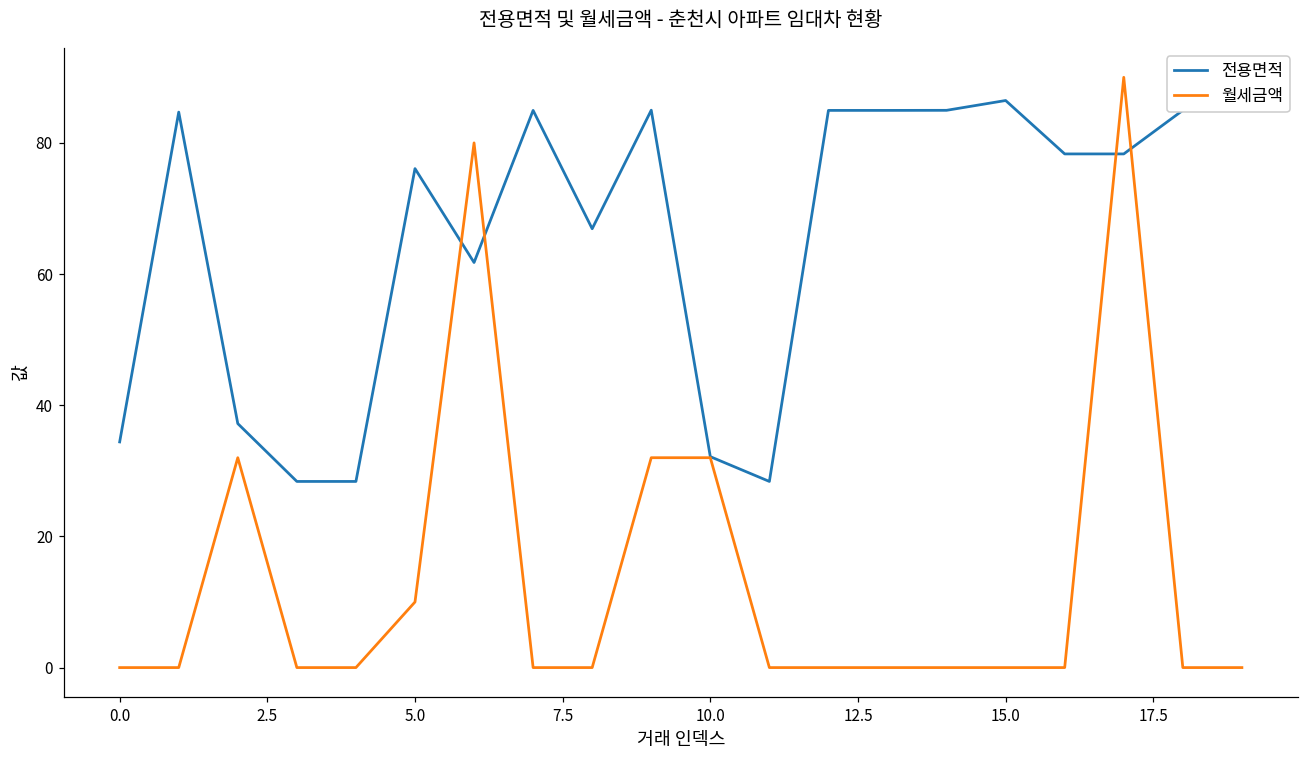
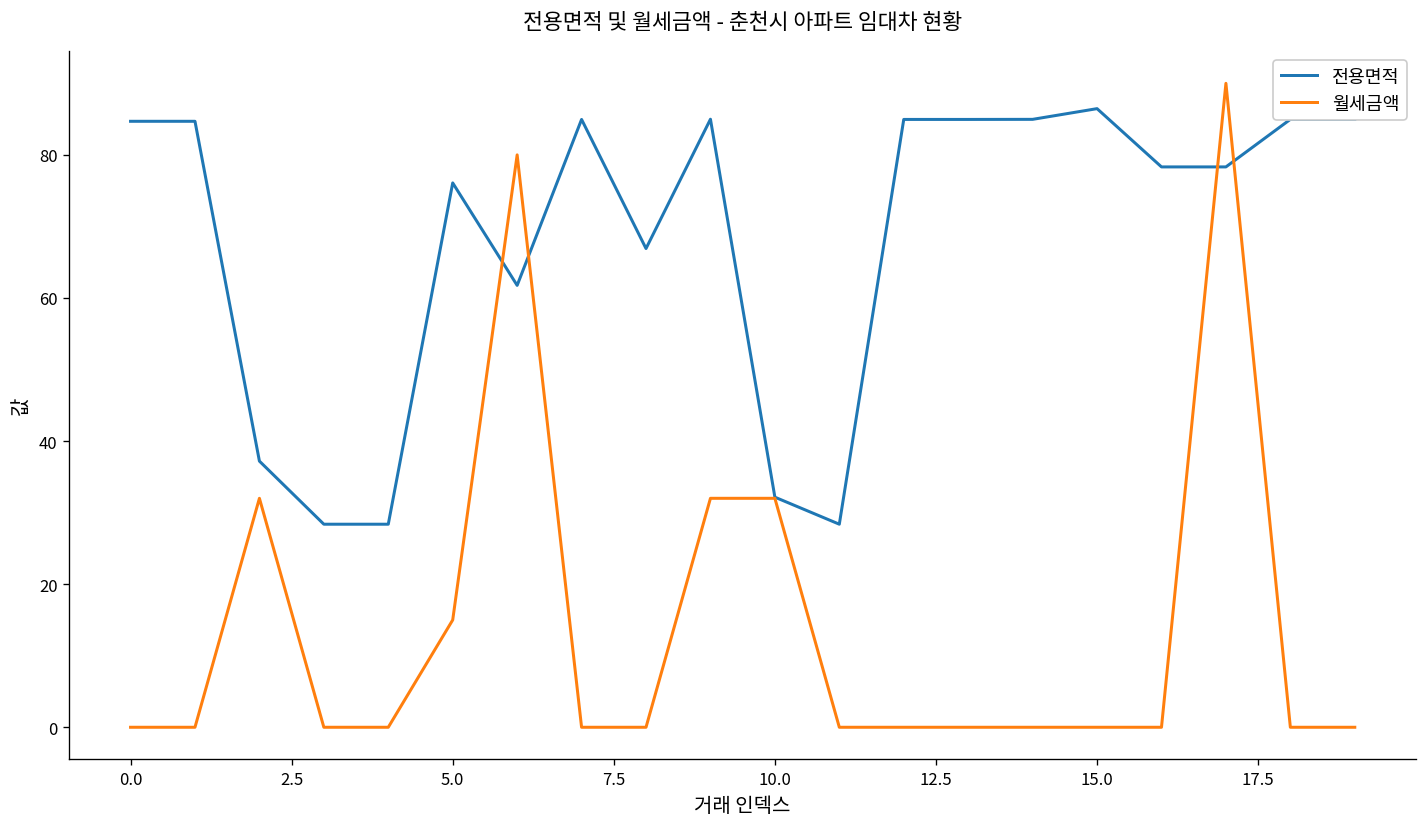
전용면적, 0.0: 34 -> 85
월세금액, 5.0: 10 -> 15
